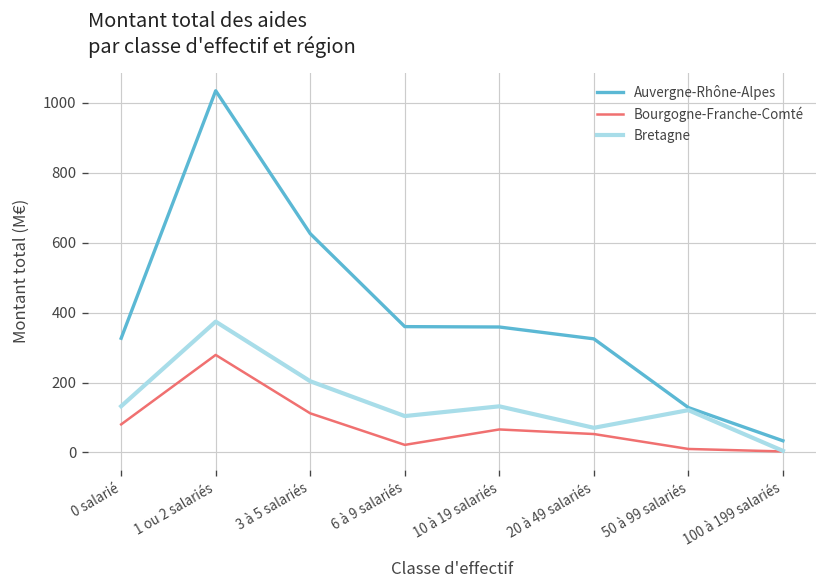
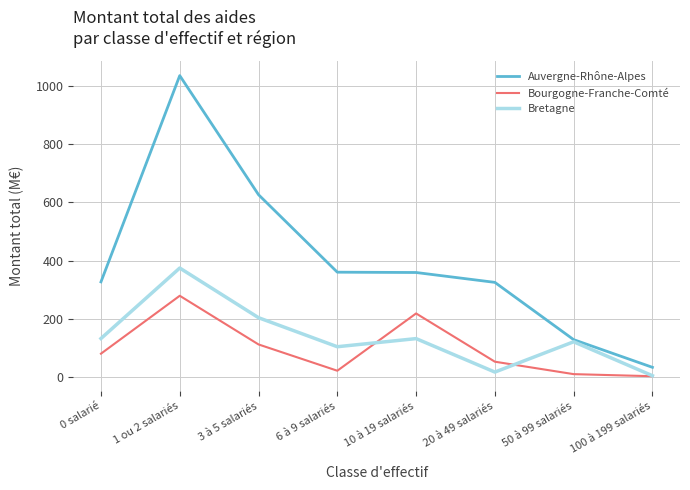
Bourgogne-Franche-Comté, 10 à 19 salariés: 70 -> 220
Bretagne, 20 à 49 salariés: 70 -> 20
